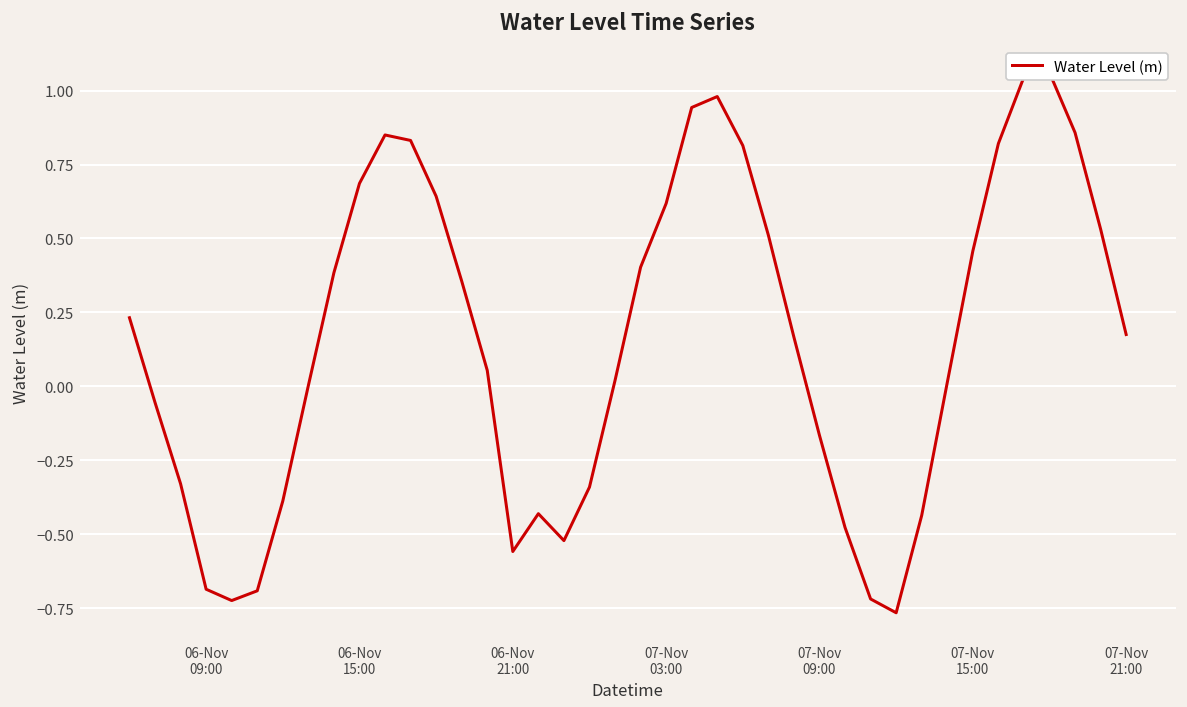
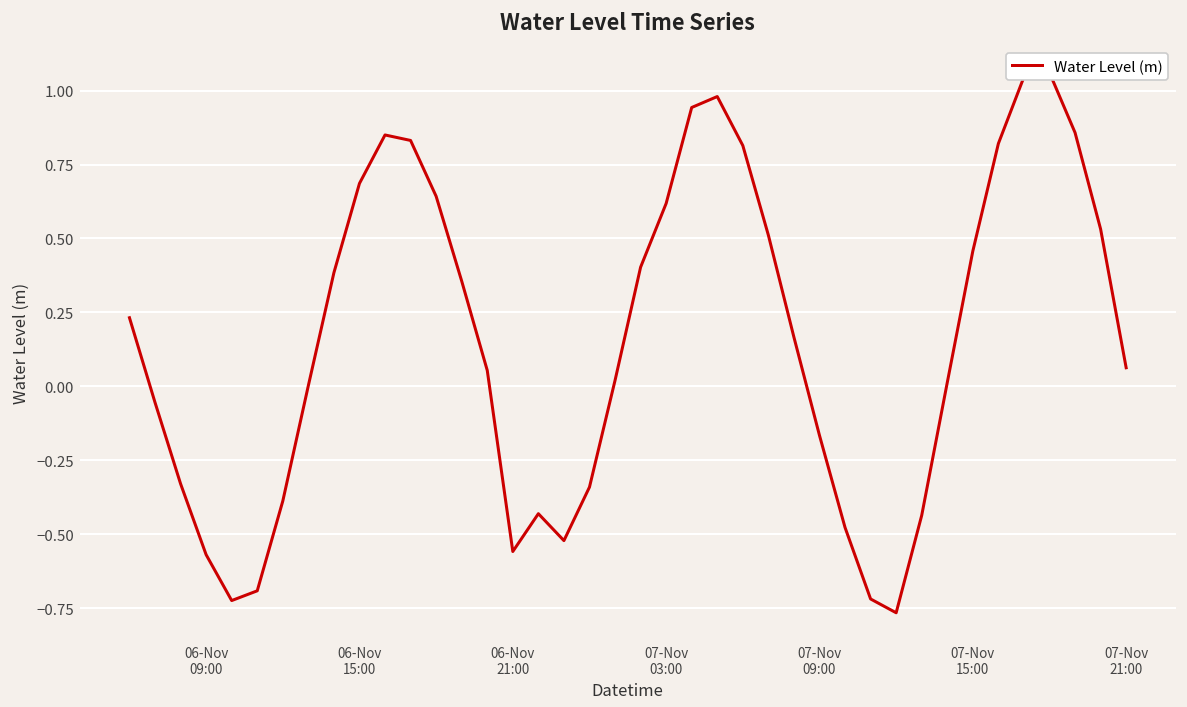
06-Nov 09:00: -0.69 -> -0.57
07-Nov 21:00: 0.18 -> 0.06
